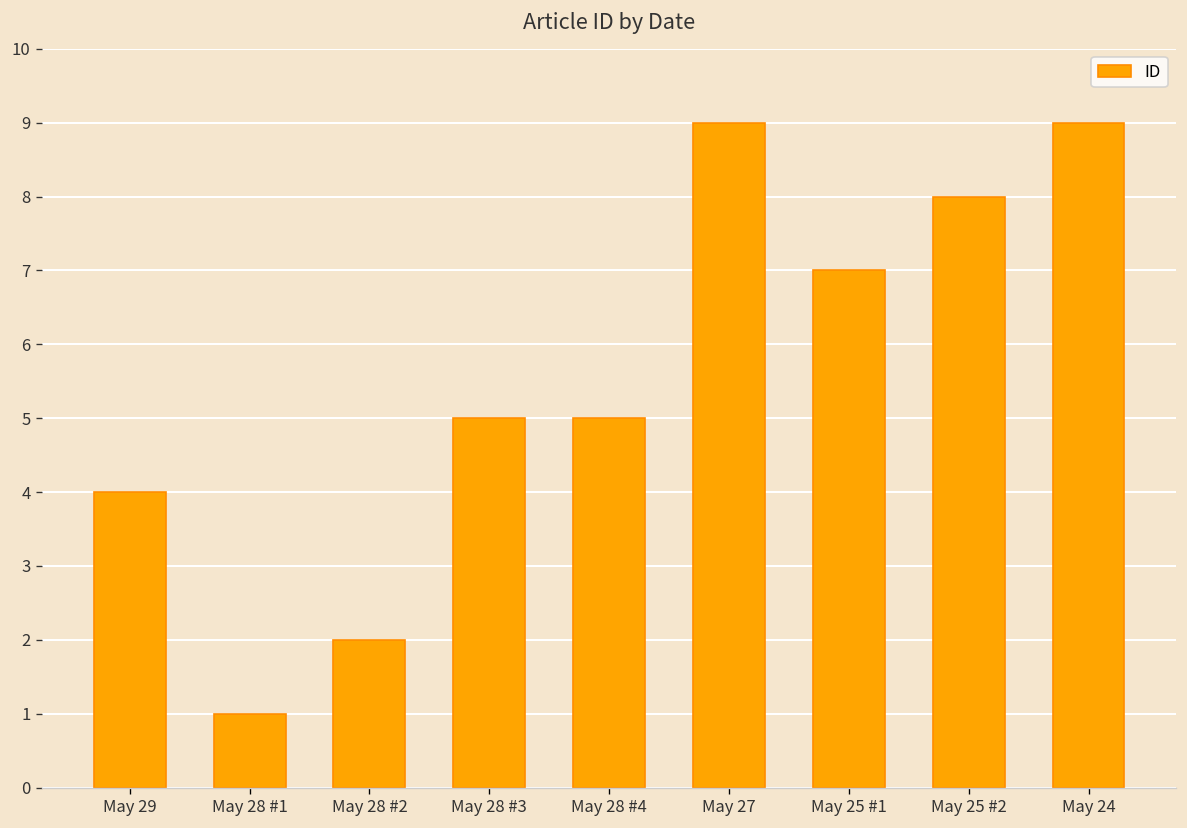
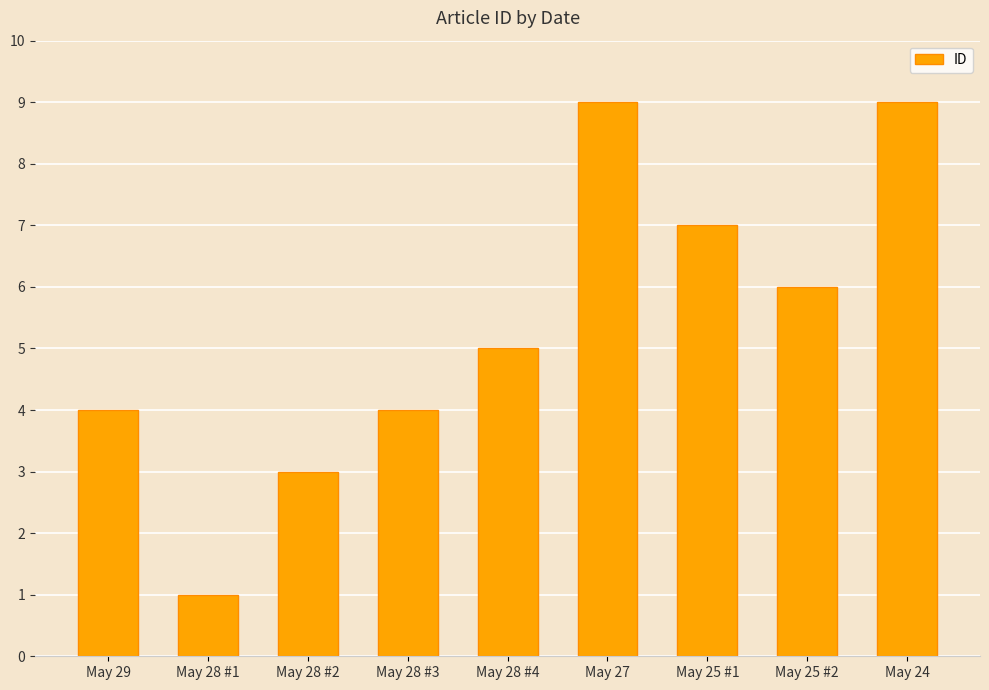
May 28 #2: 2 -> 3
May 28 #3: 5 -> 4
May 25 #2: 8 -> 6
